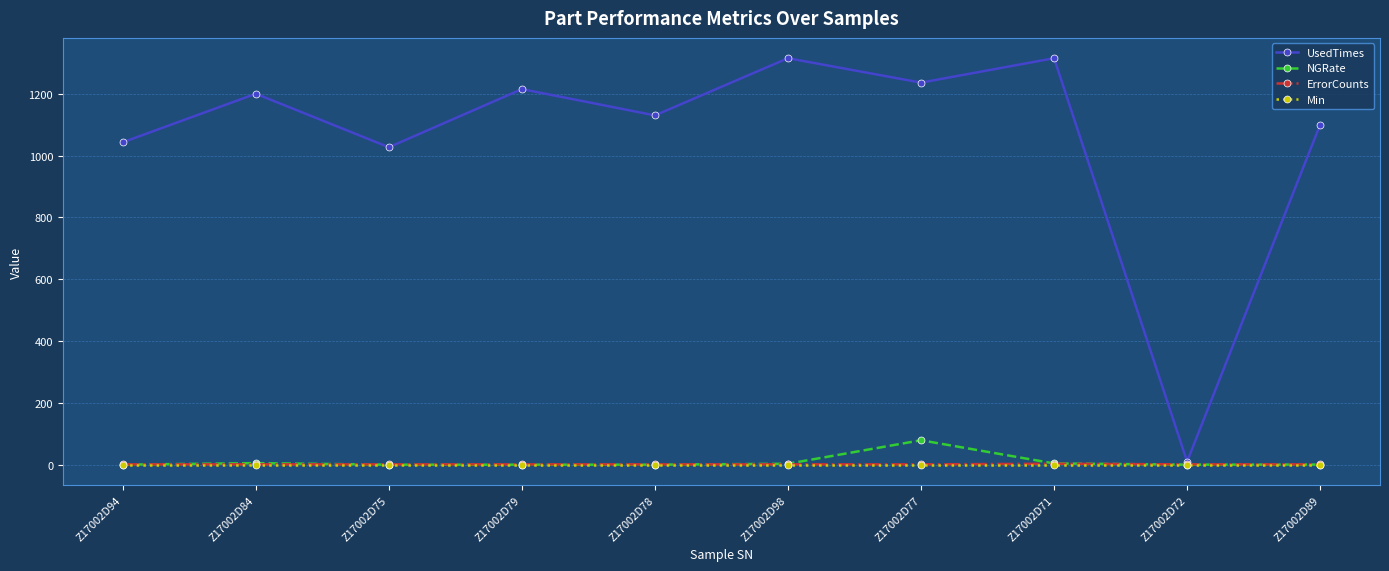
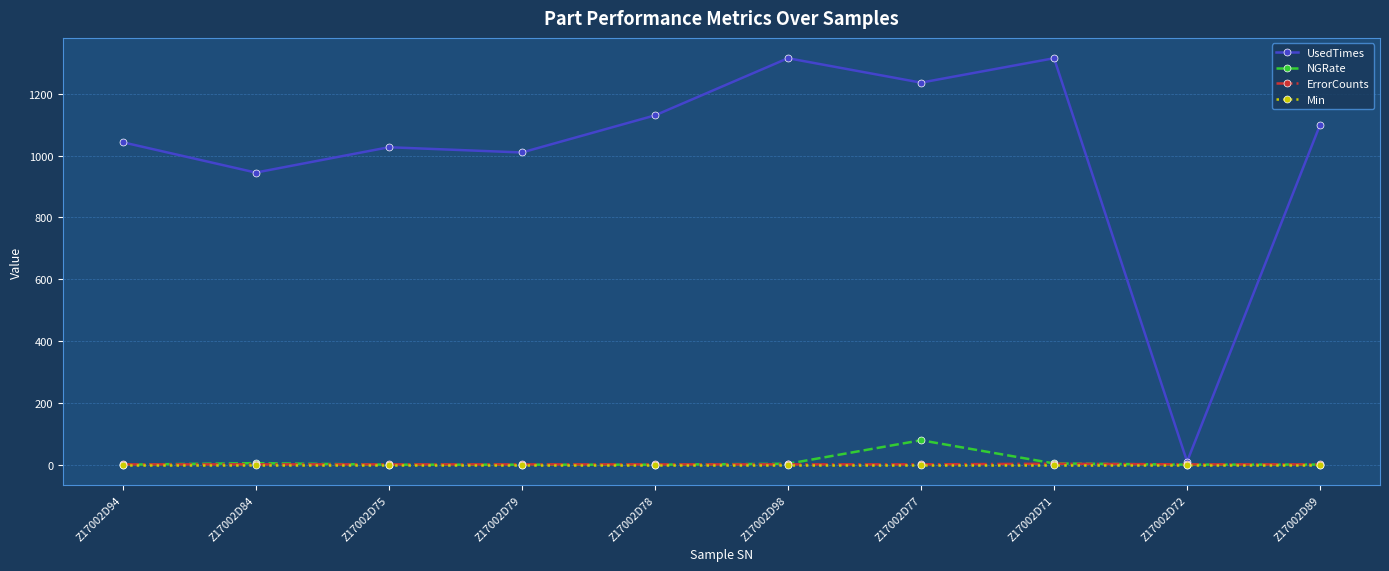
UsedTimes, Z17002D84: 1200 -> 950
UsedTimes, Z17002D79: 1220 -> 1010
